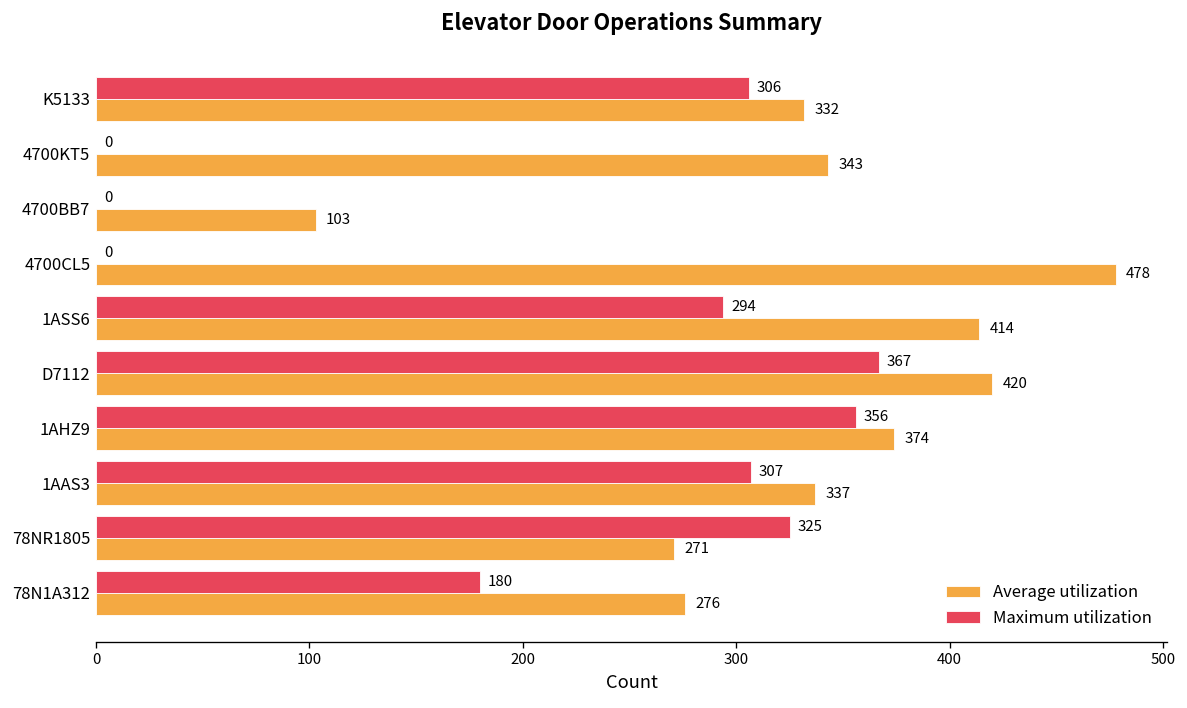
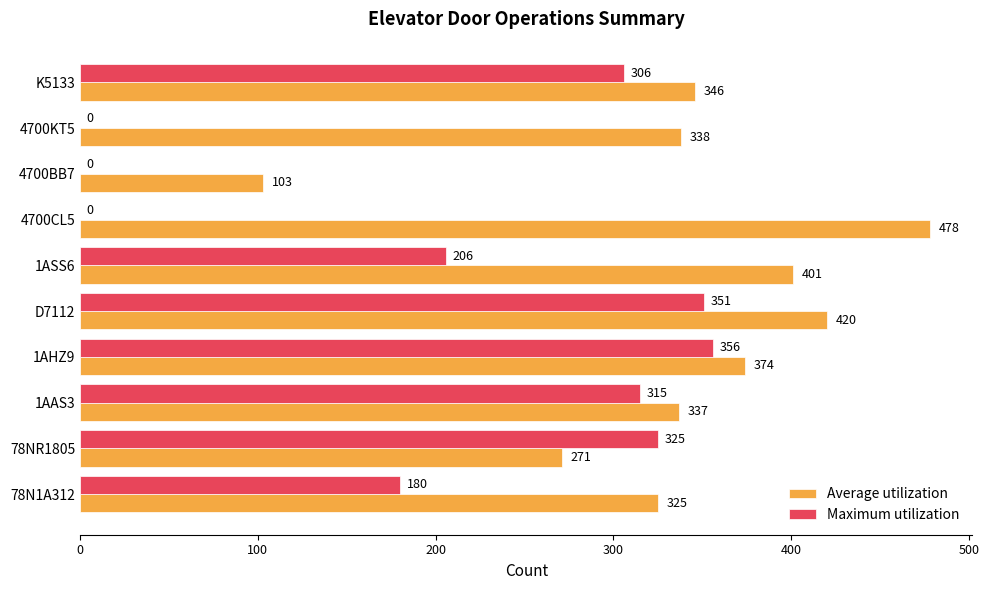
Average utilization, K5133: 332 -> 346
Average utilization, 4700KT5: 343 -> 338
Maximum utilization, 1ASS6: 294 -> 206
Average utilization, 1ASS6: 414 -> 401
Maximum utilization, D7112: 367 -> 351
Maximum utilization, 1AAS3: 307 -> 315
Average utilization, 78N1A312: 276 -> 325
